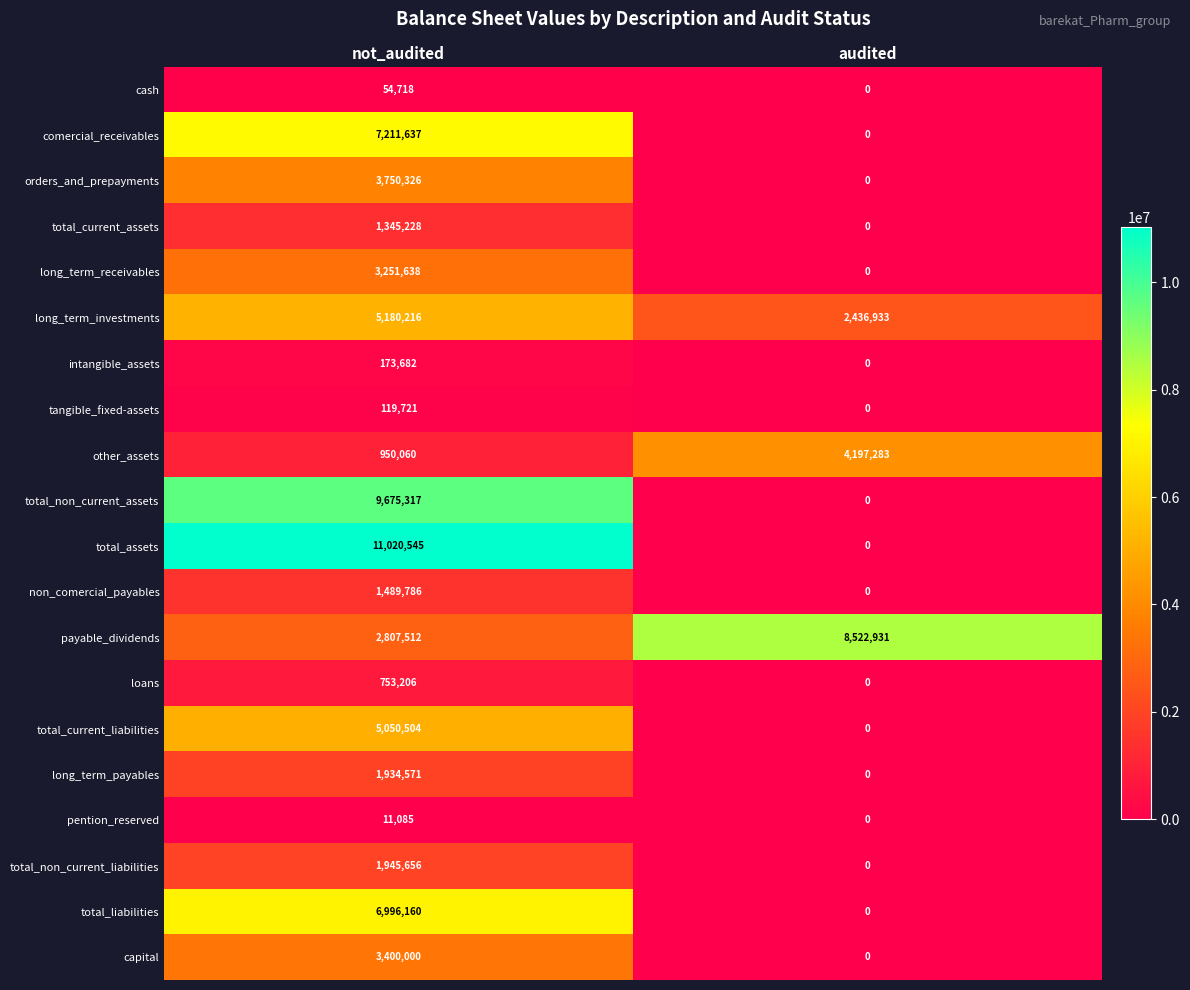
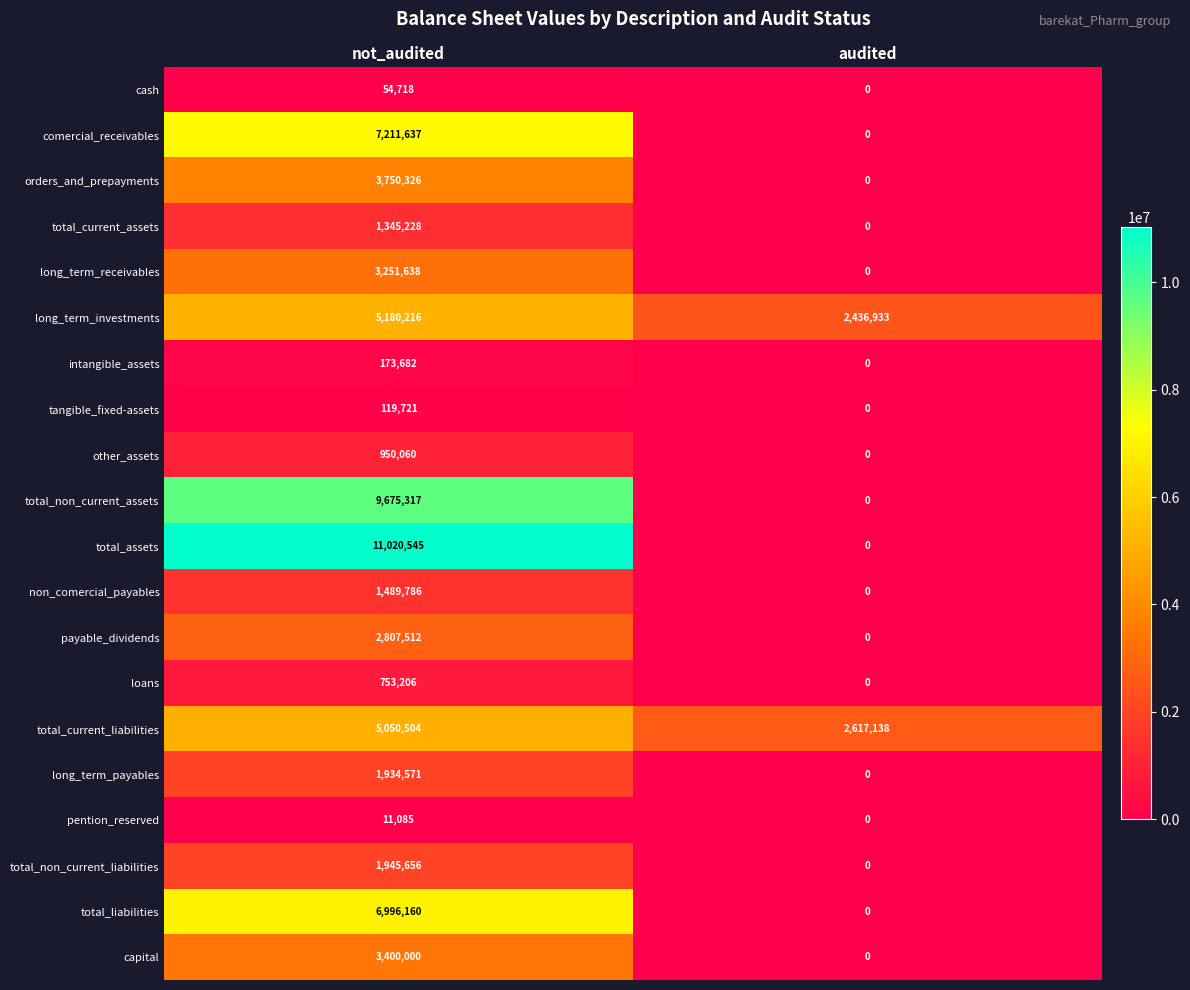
other_assets, audited: 4,197,283 -> 0
payable_dividends, audited: 8,522,931 -> 0
total_current_liabilities, audited: 0 -> 2,617,138
